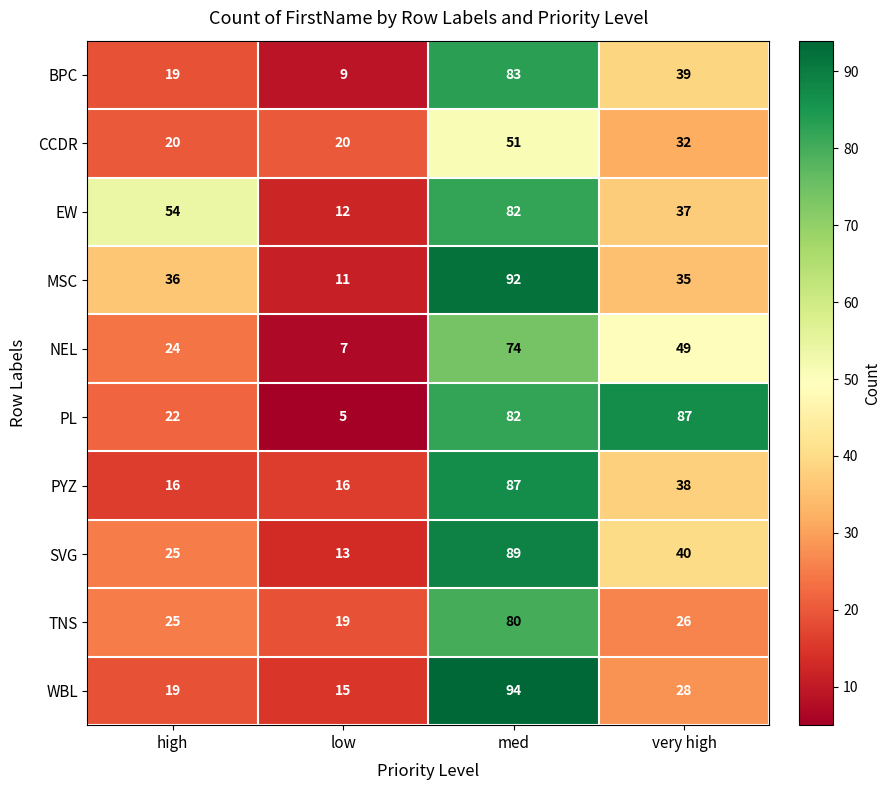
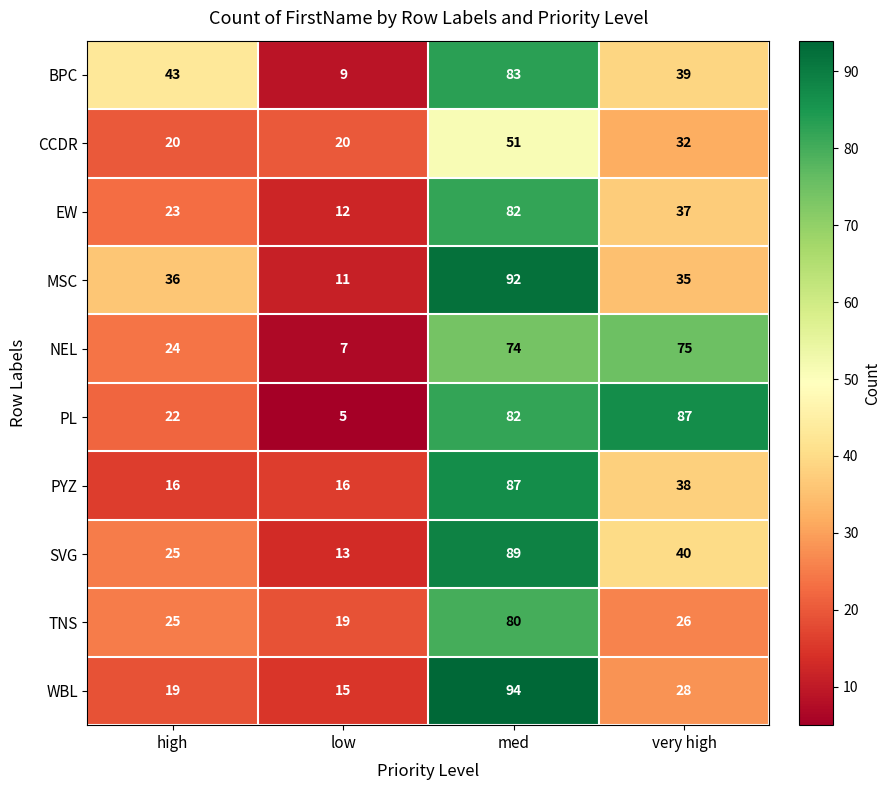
BPC, high: 19 -> 43
EW, high: 54 -> 23
NEL, very high: 49 -> 75
